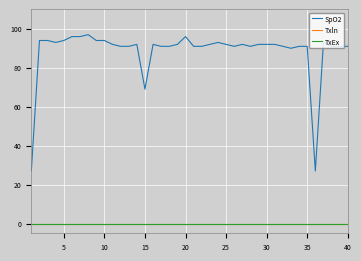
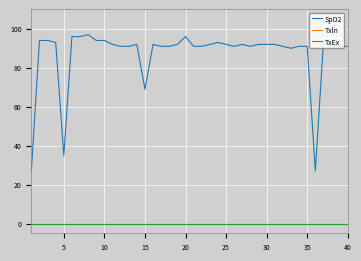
SpO2, 5: 94 -> 35
